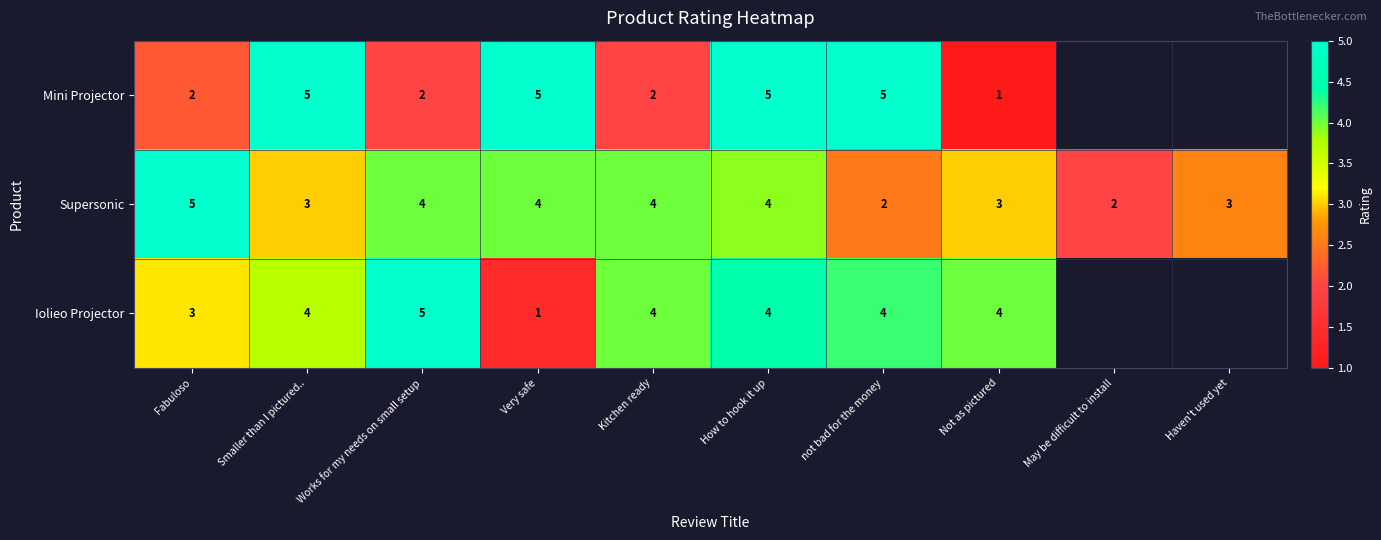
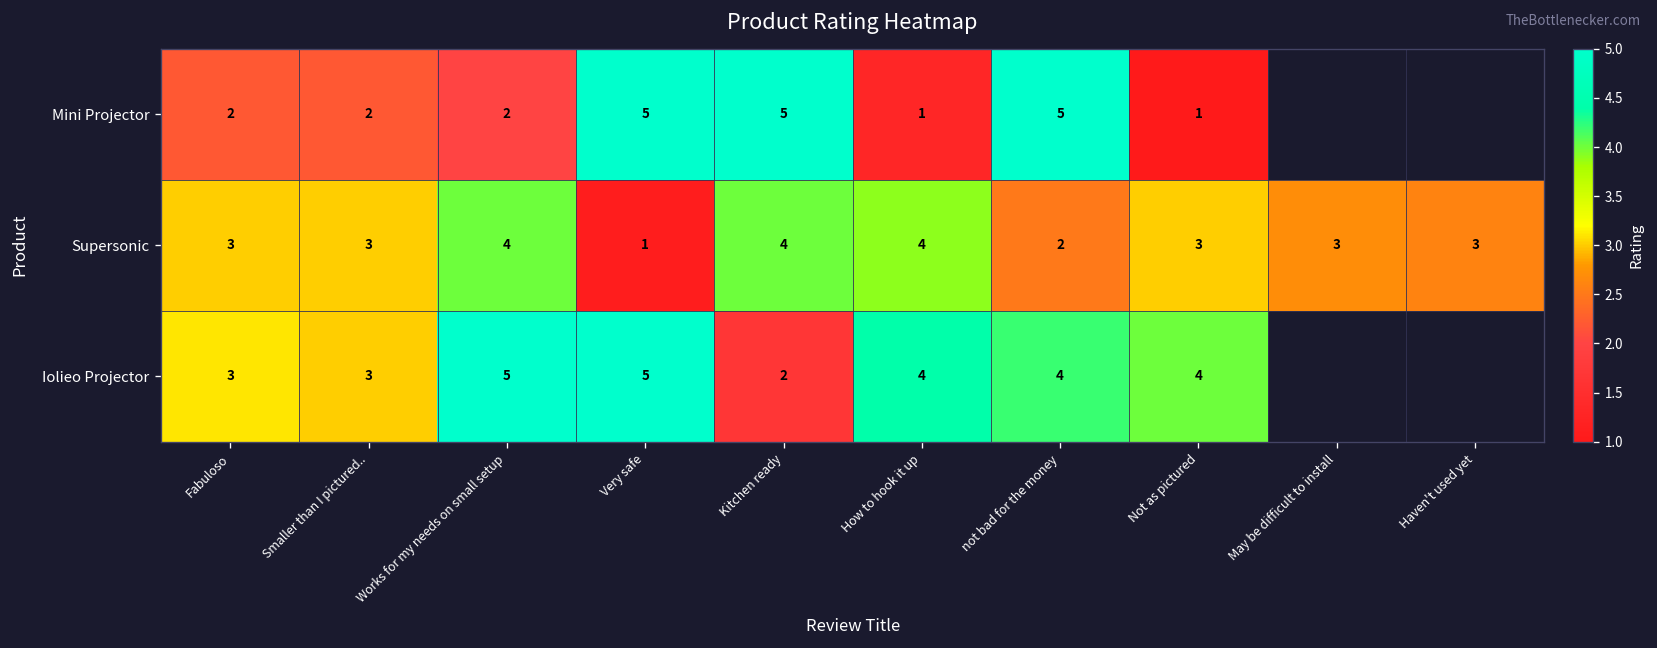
Mini Projector, Smaller than I pictured..: 5 -> 2
Mini Projector, Kitchen ready: 2 -> 5
Mini Projector, How to hook it up: 5 -> 1
Supersonic, Fabuloso: 5 -> 3
Supersonic, Very safe: 4 -> 1
Supersonic, May be difficult to install: 2 -> 3
Iolieo Projector, Smaller than I pictured..: 4 -> 3
Iolieo Projector, Very safe: 1 -> 5
Iolieo Projector, Kitchen ready: 4 -> 2
